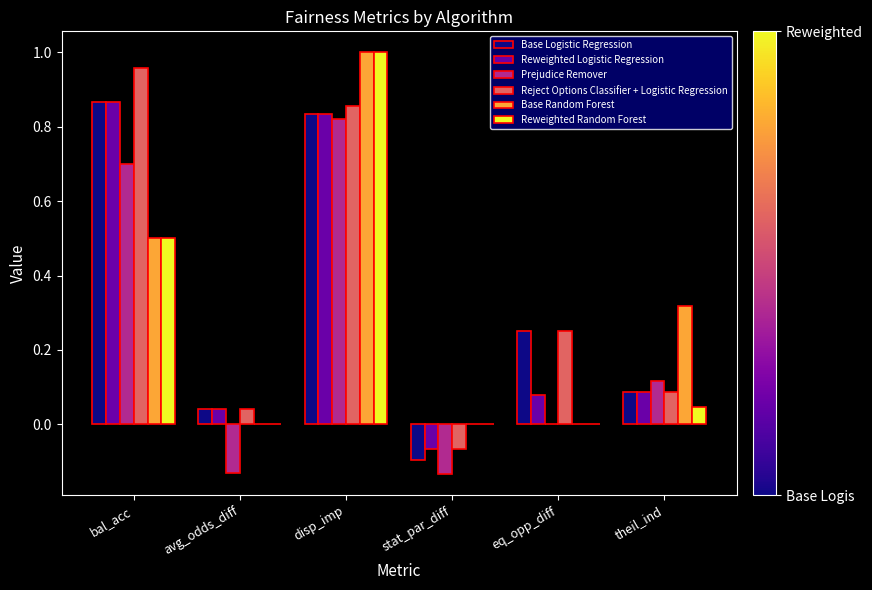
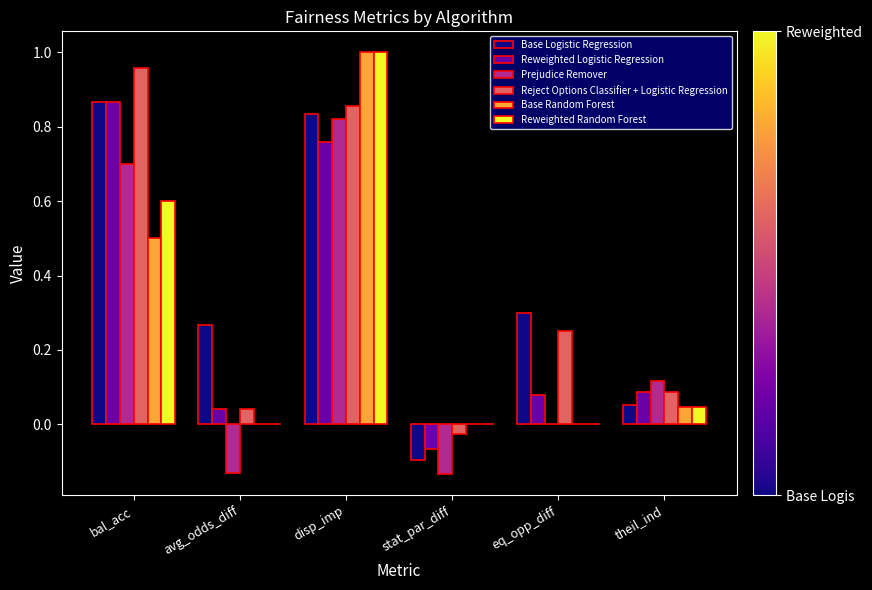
Reweighted Random Forest, bal_acc: 0.5 -> 0.6
Base Logistic Regression, avg_odds_diff: 0.04 -> 0.27
Reweighted Logistic Regression, disp_imp: 0.83 -> 0.76
Reject Options Classifier + Logistic Regression, stat_par_diff: -0.07 -> -0.03
Base Logistic Regression, eq_opp_diff: 0.25 -> 0.30
Base Logistic Regression, theil_ind: 0.09 -> 0.05
Base Random Forest, theil_ind: 0.32 -> 0.05
